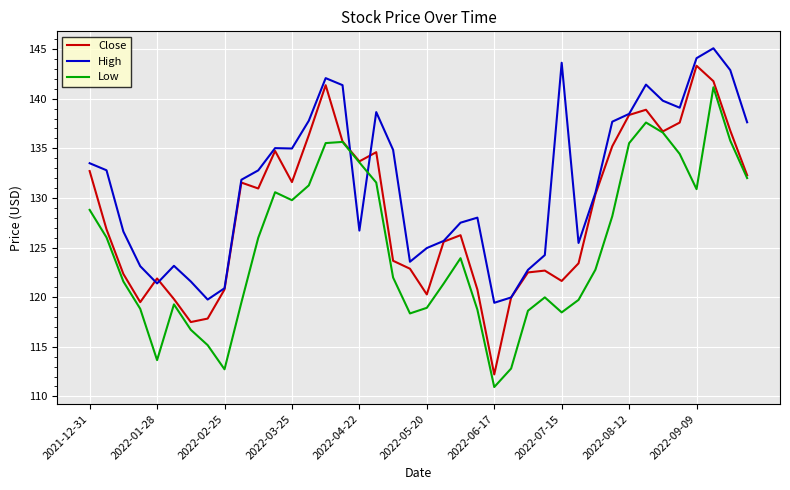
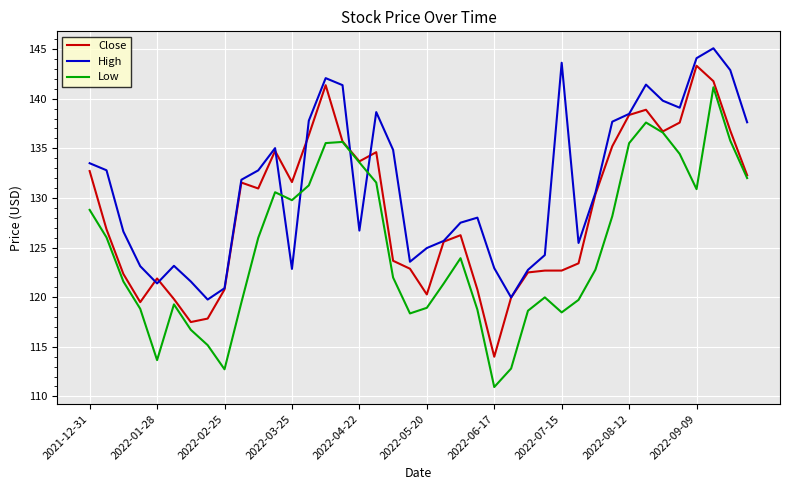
High, 2022-03-25: 135 -> 123
Close, 2022-06-17: 112 -> 114
High, 2022-06-17: 119 -> 123
Close, 2022-07-15: 122 -> 123
